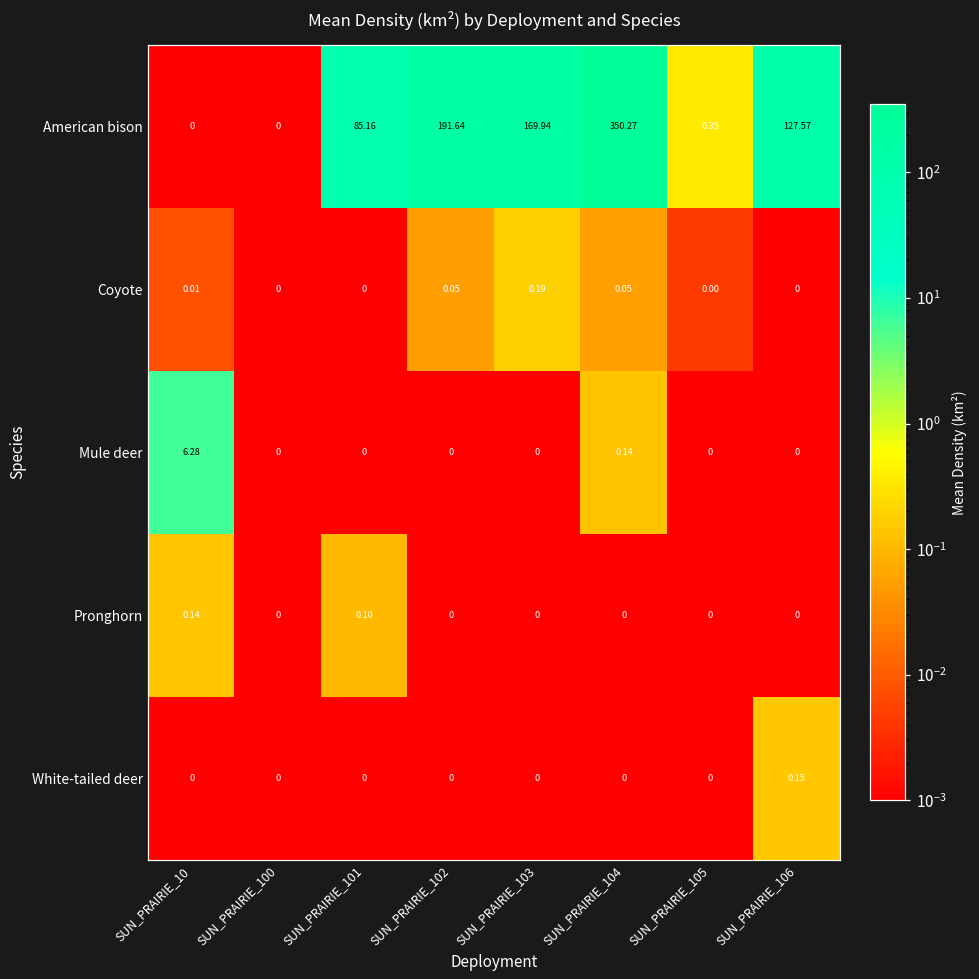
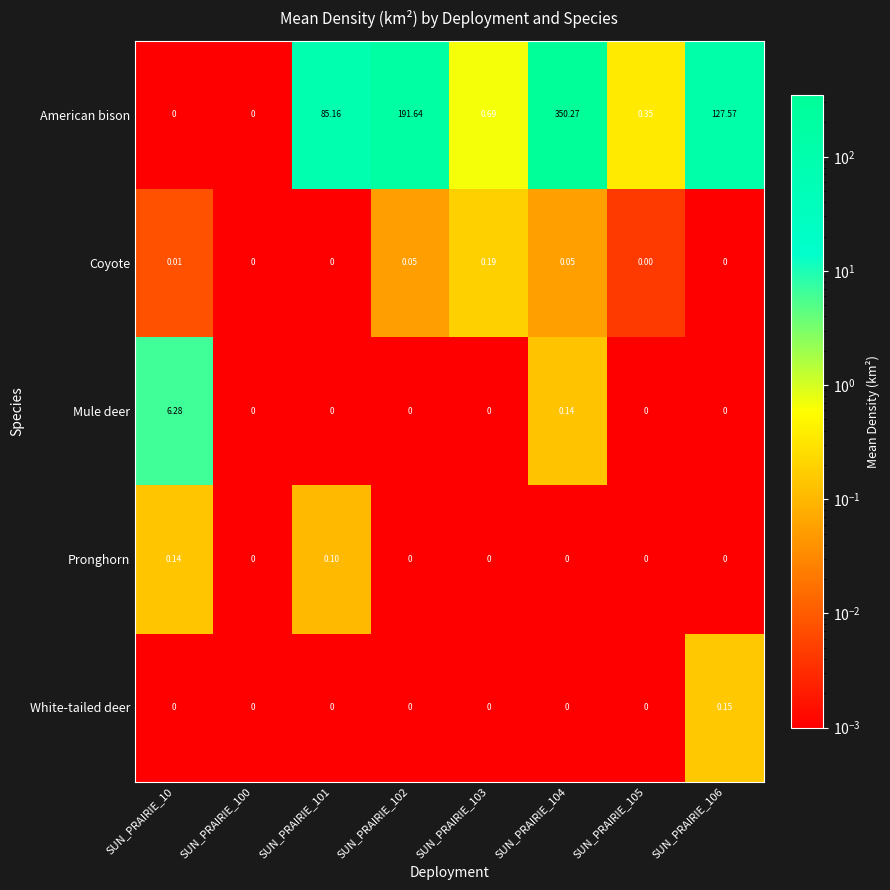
American bison, SUN_PRAIRIE_103: 169.94 -> 0.69
